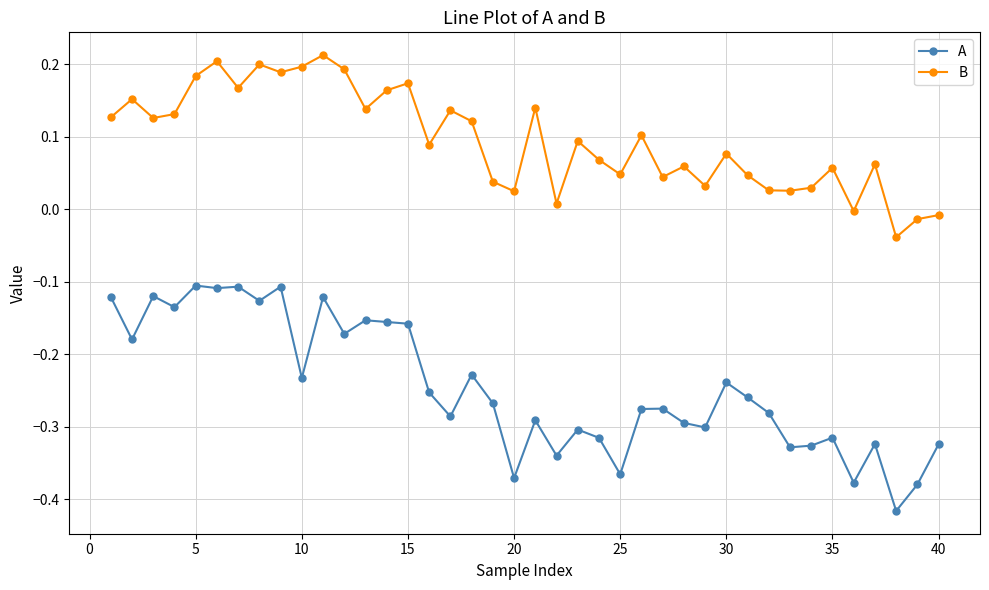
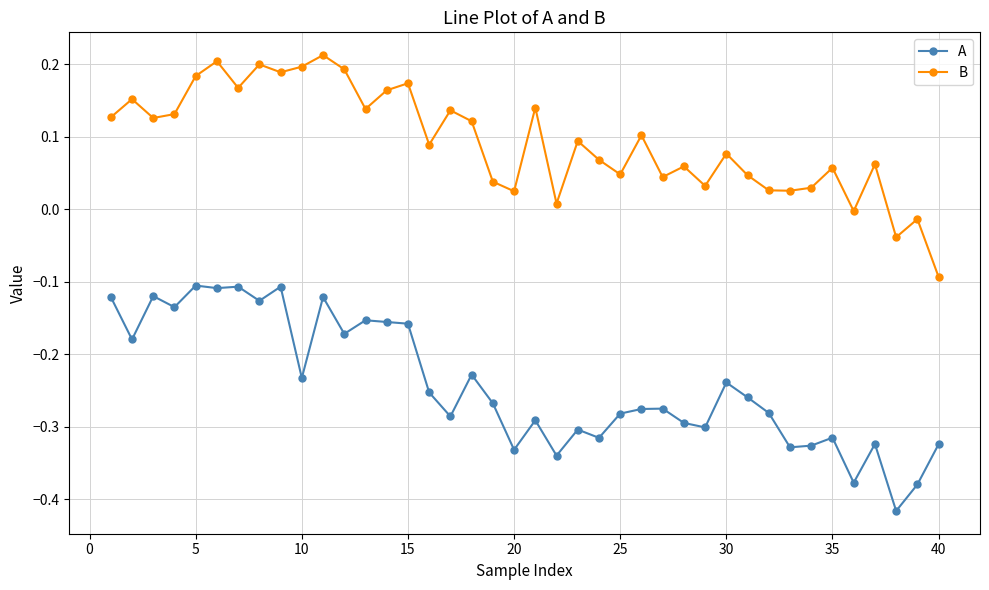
A, 20: -0.37 -> -0.33
A, 25: -0.37 -> -0.28
B, 40: -0.01 -> -0.09
